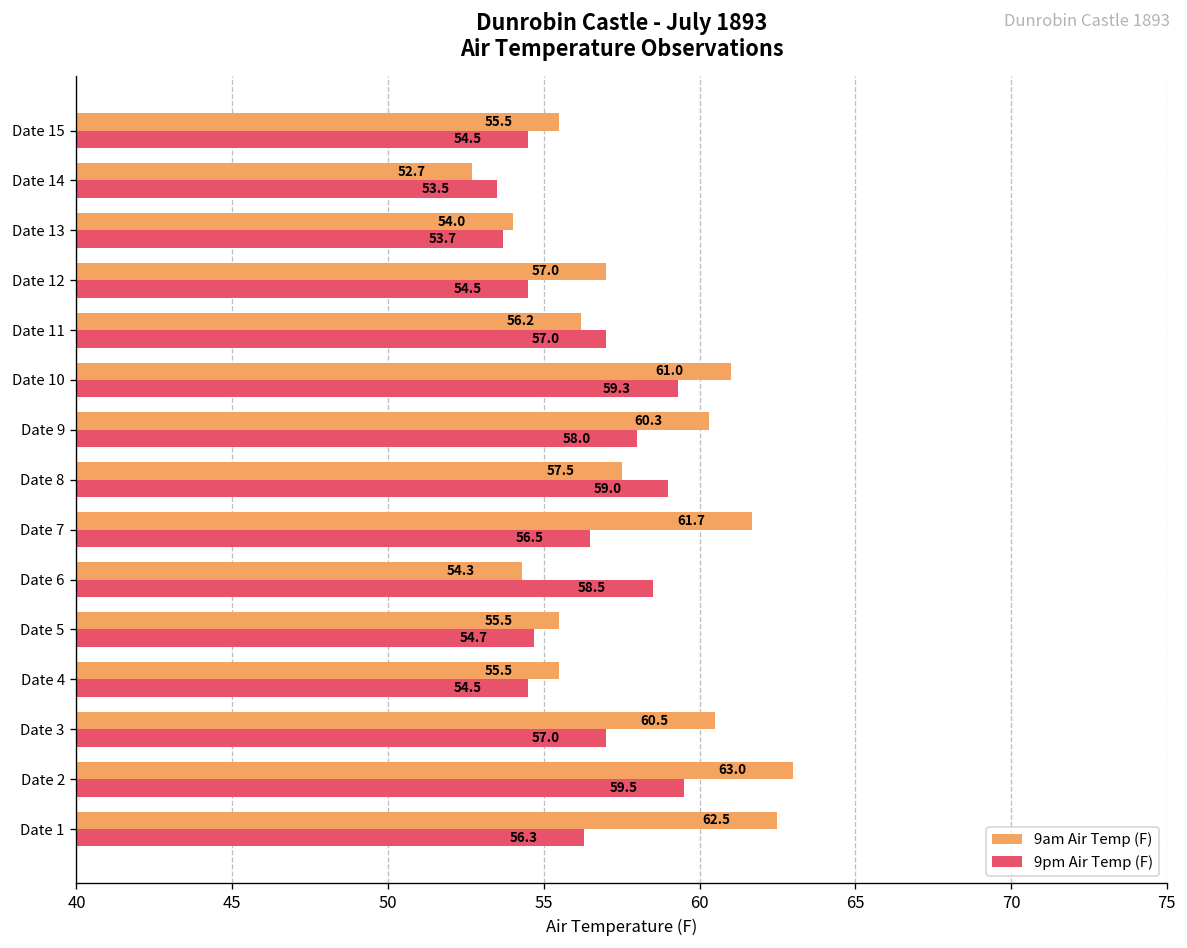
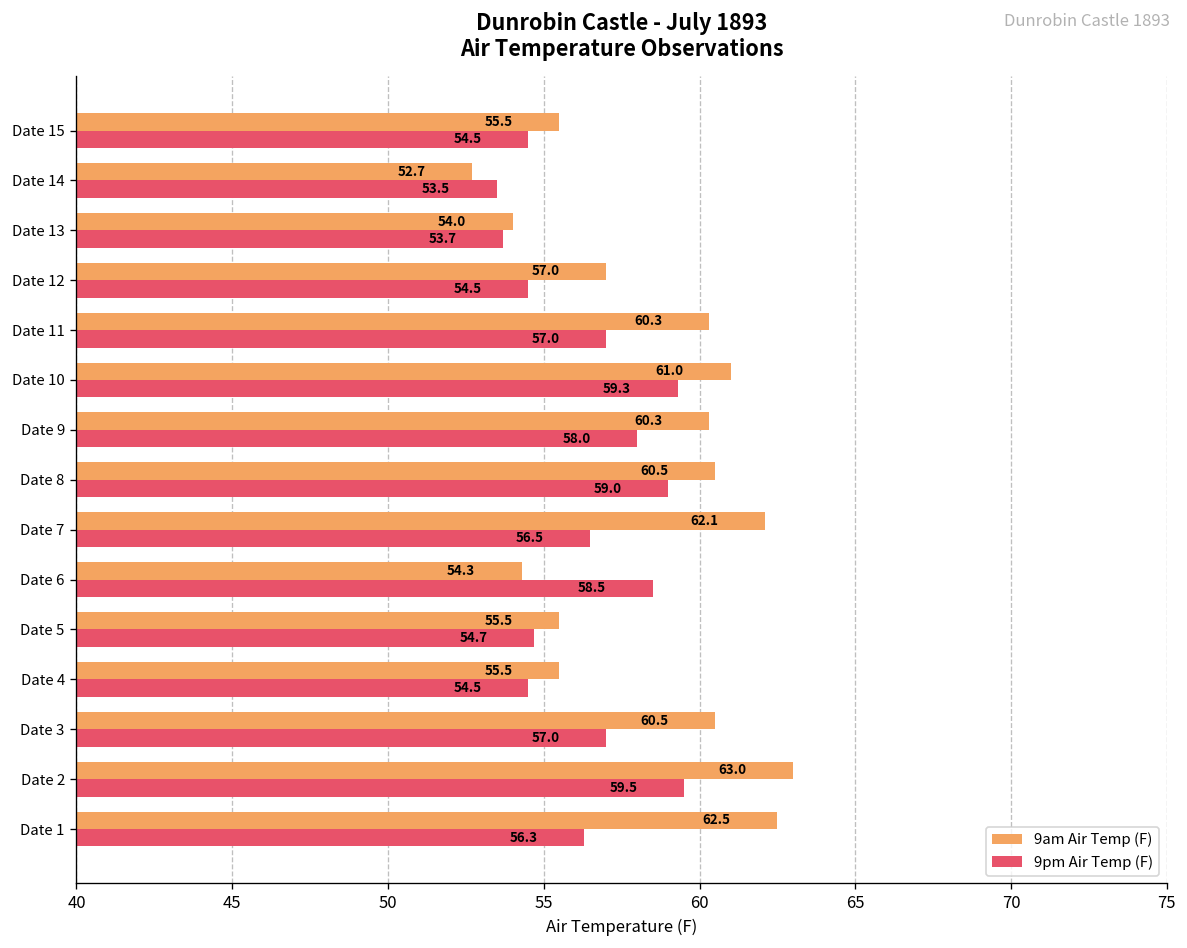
9am Air Temp (F), Date 11: 56.2 -> 60.3
9am Air Temp (F), Date 8: 57.5 -> 60.5
9am Air Temp (F), Date 7: 61.7 -> 62.1
